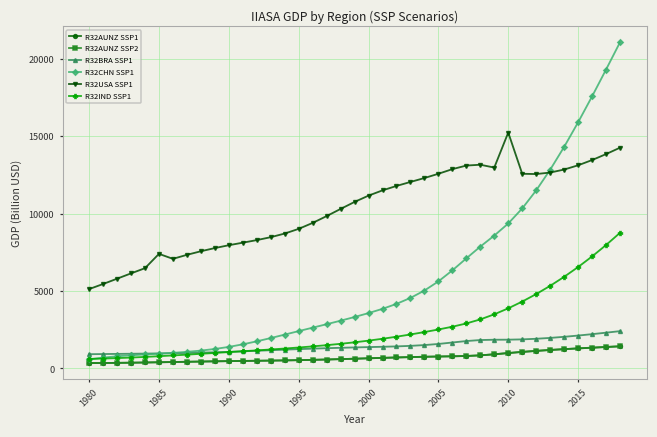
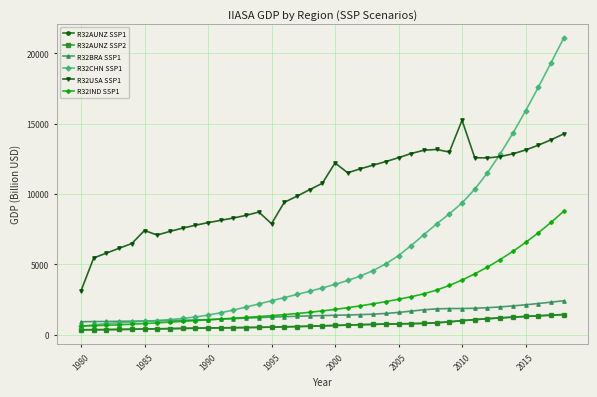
R32USA SSP1, 1980: 5100 -> 3100
R32USA SSP1, 1995: 9000 -> 7900
R32USA SSP1, 2000: 11200 -> 12200
